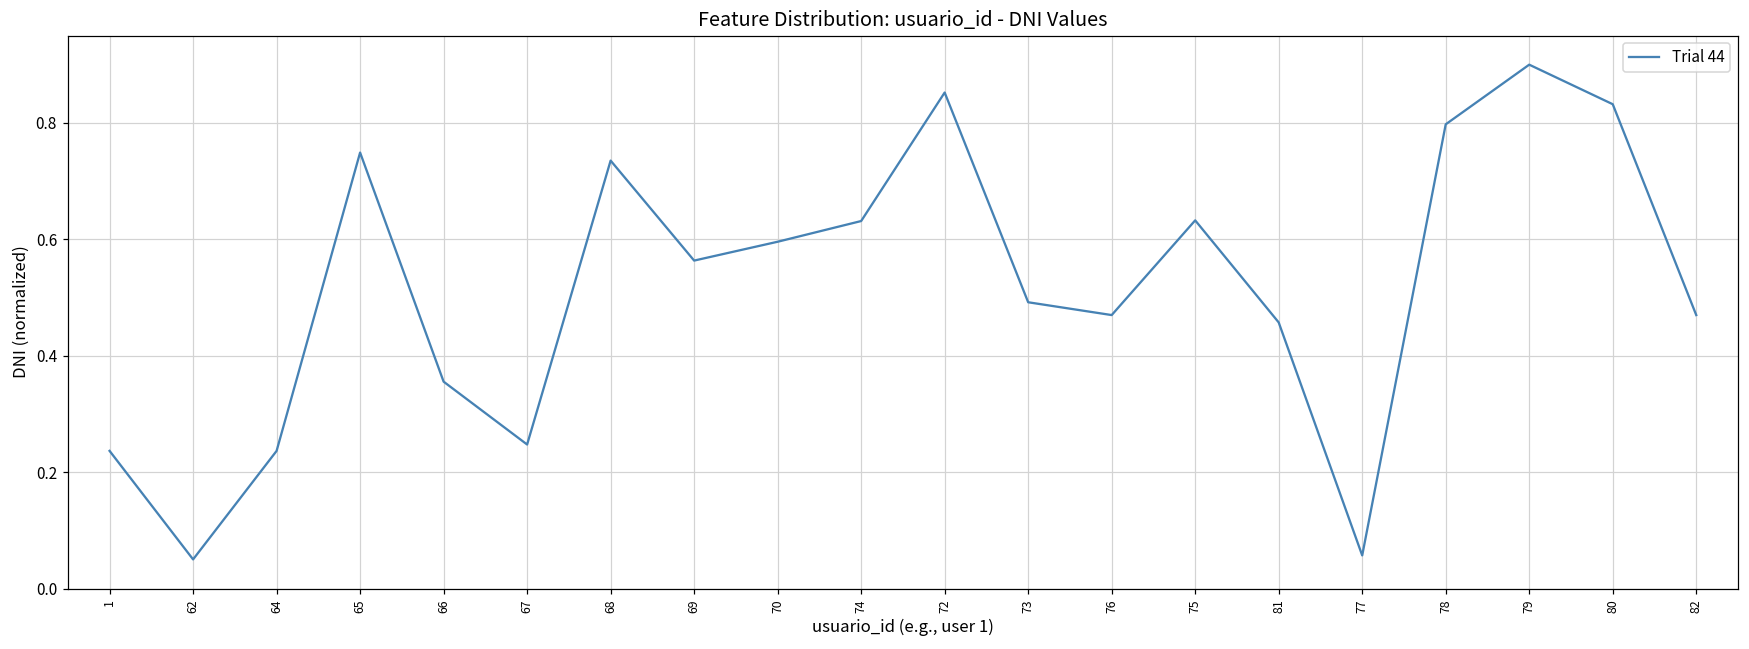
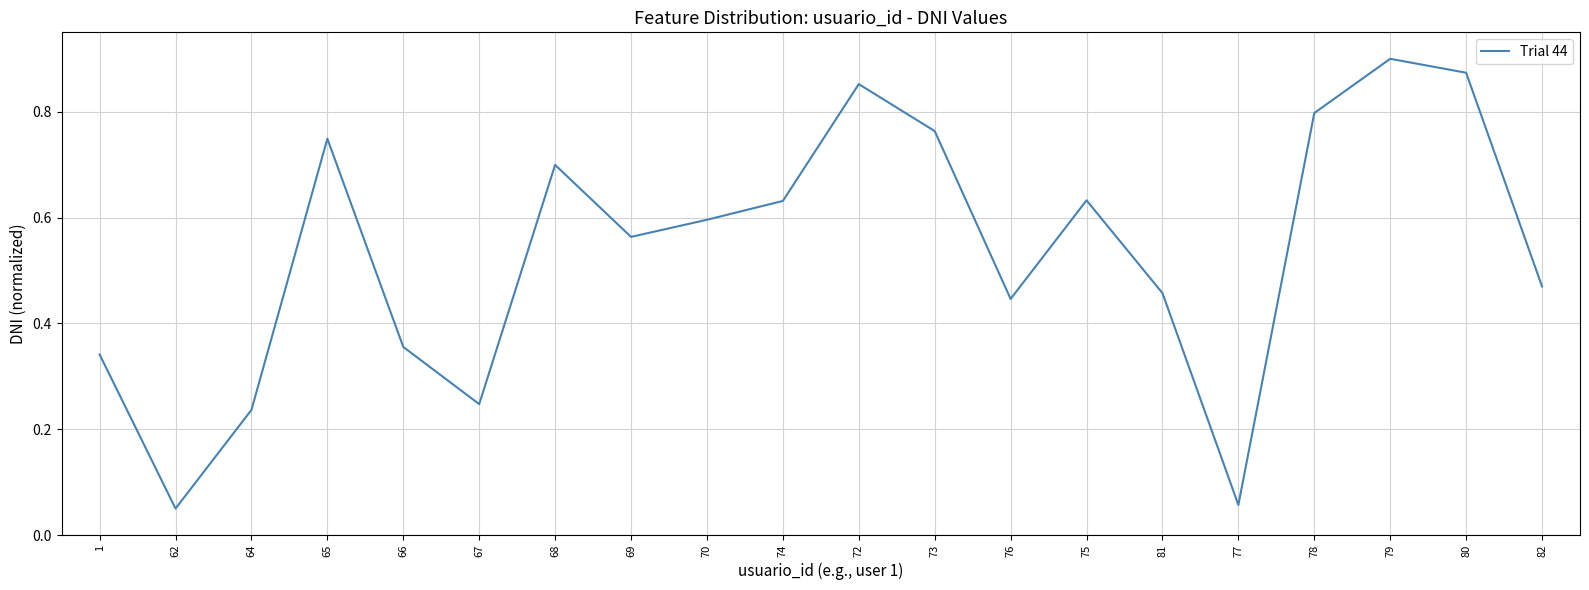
1: 0.24 -> 0.34
68: 0.74 -> 0.70
73: 0.49 -> 0.76
76: 0.47 -> 0.45
80: 0.83 -> 0.87
